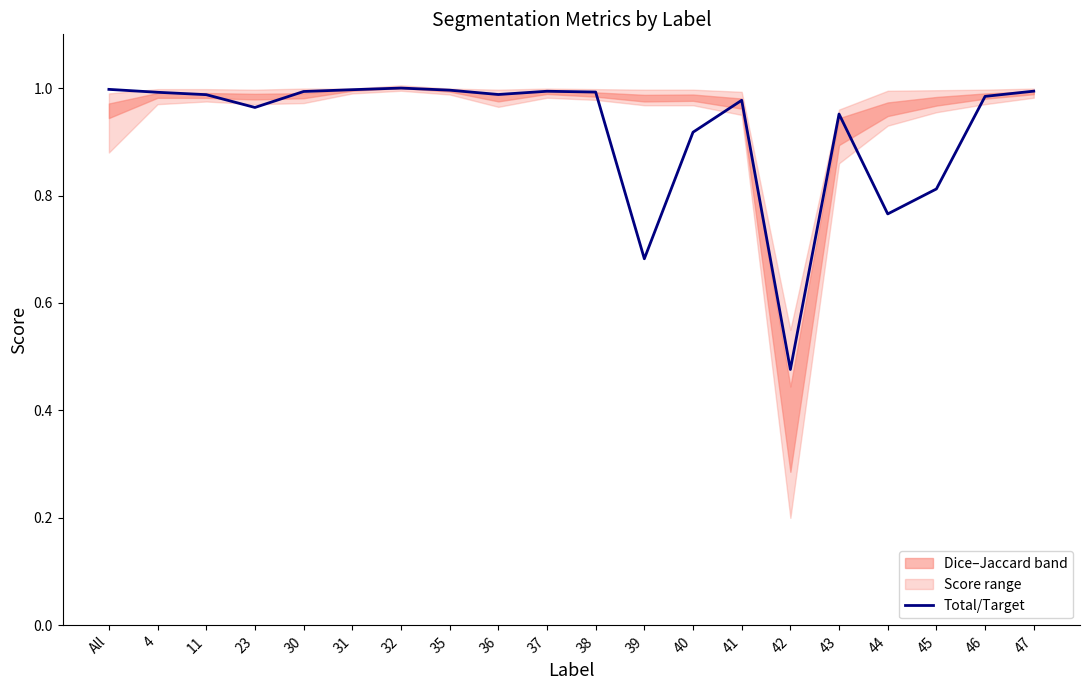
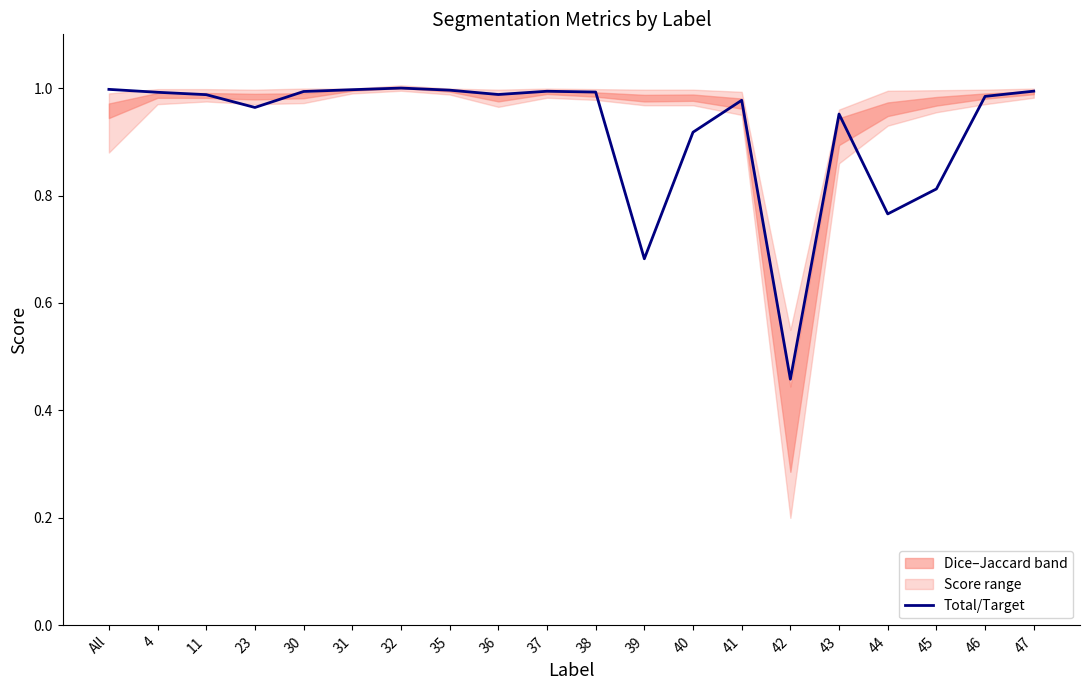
Total/Target, 42: 0.48 -> 0.46
